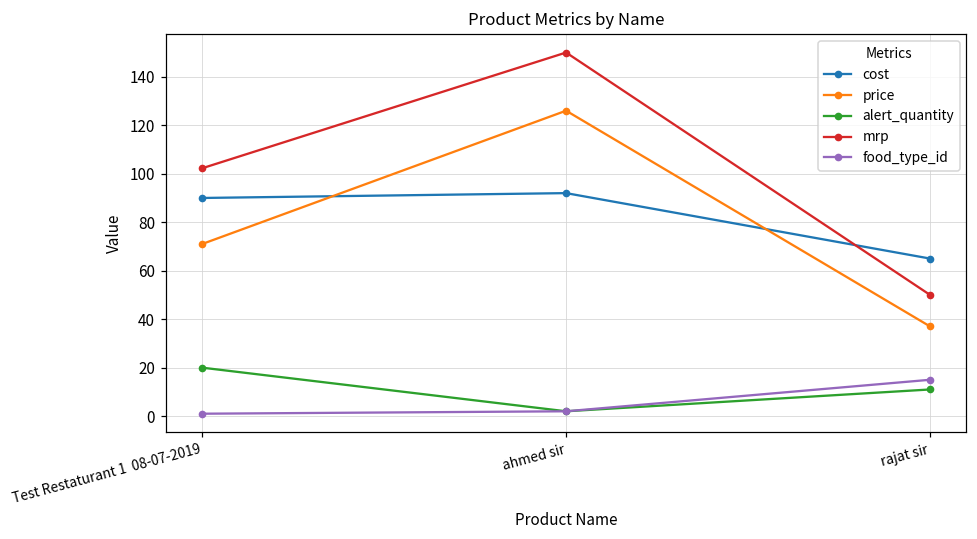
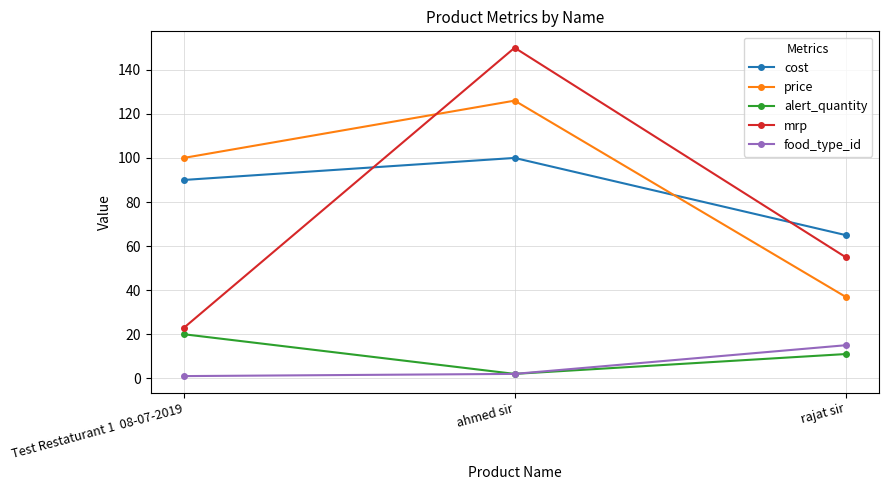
price, Test Restaturant 1 08-07-2019: 71 -> 100
mrp, Test Restaturant 1 08-07-2019: 102 -> 23
cost, ahmed sir: 92 -> 100
mrp, rajat sir: 50 -> 55
